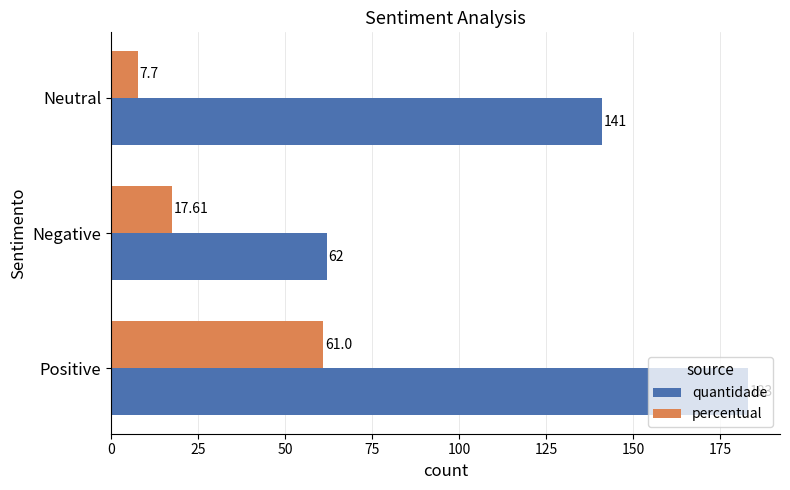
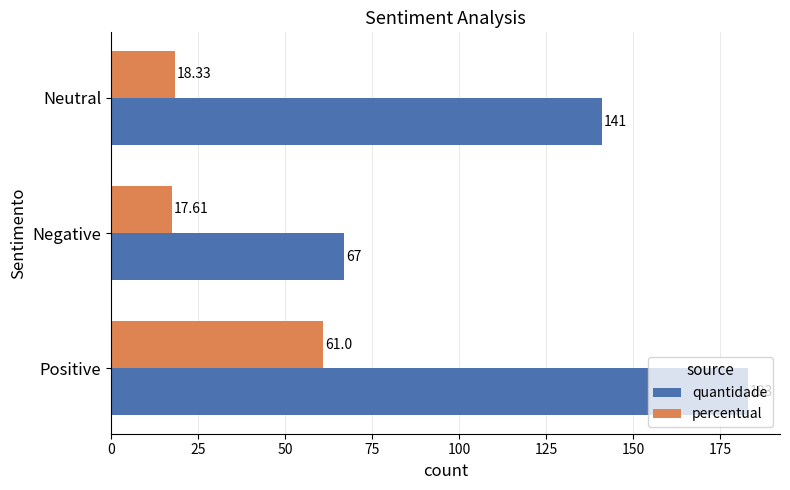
percentual, Neutral: 7.7 -> 18.33
quantidade, Negative: 62 -> 67
